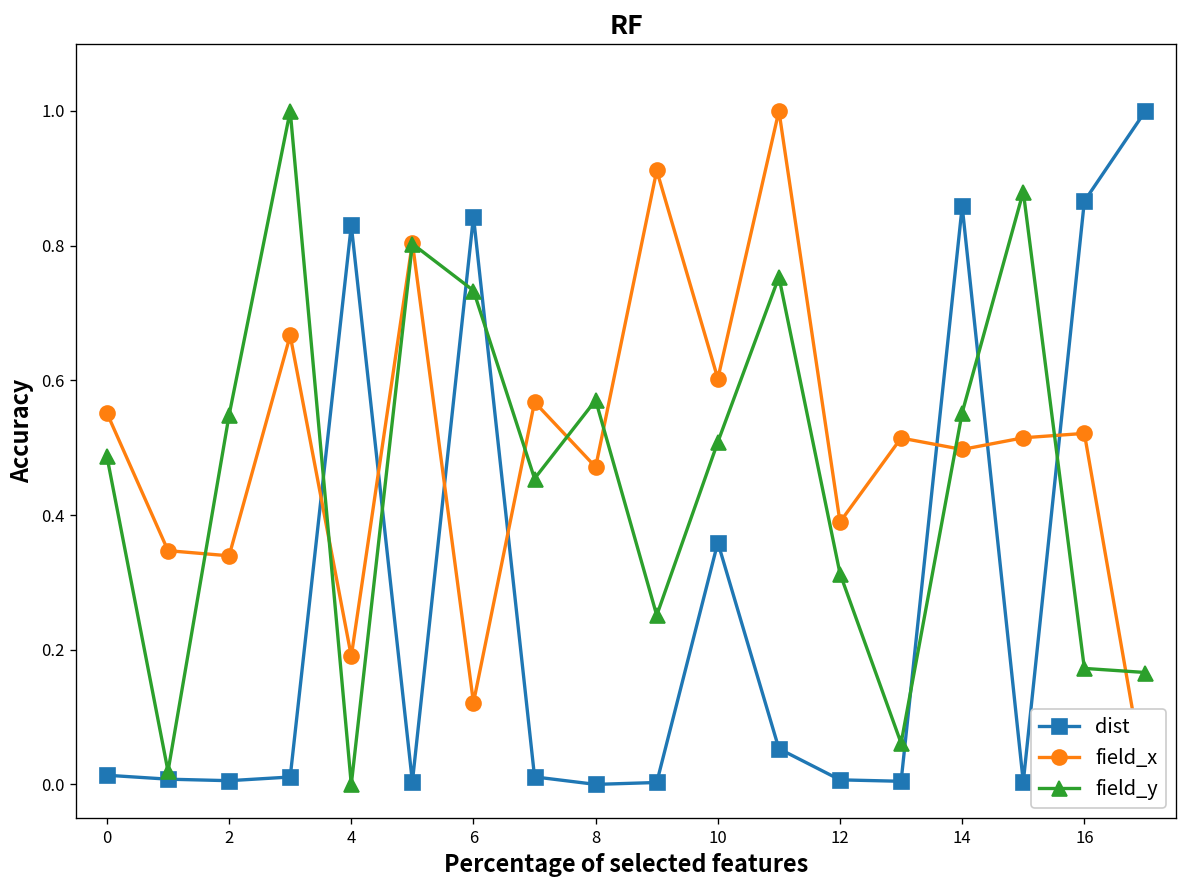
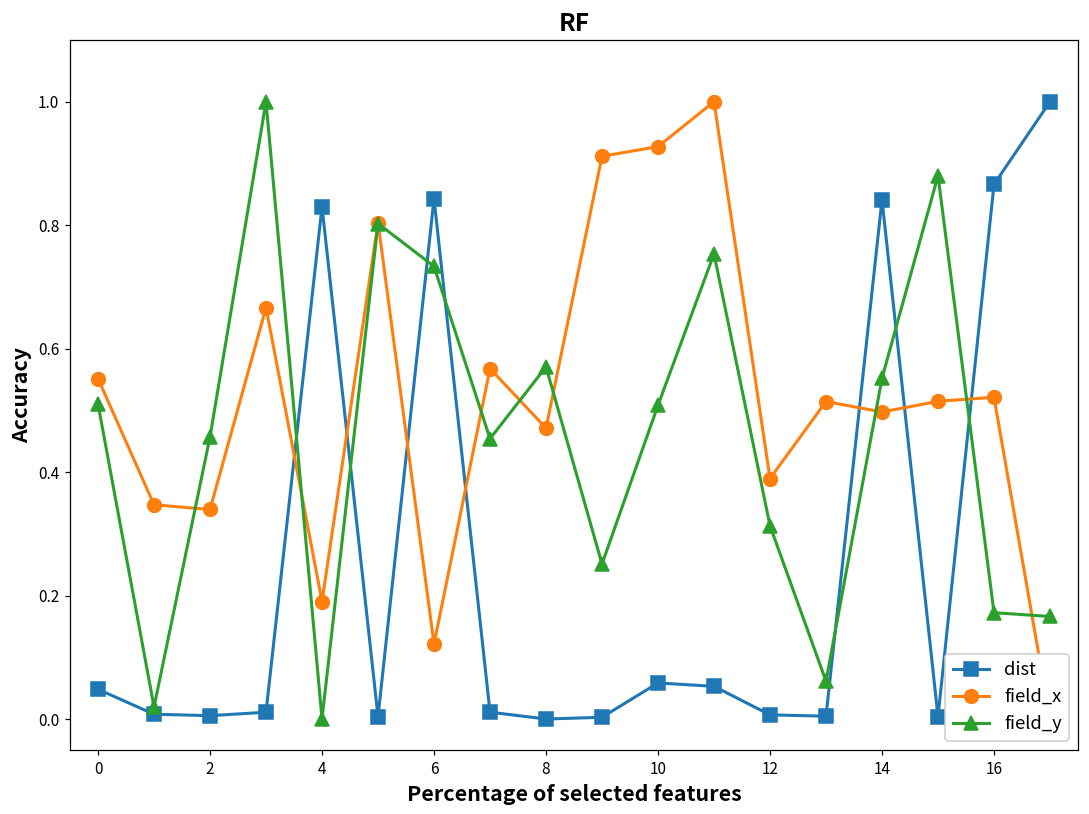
dist, 0: 0.01 -> 0.05
field_y, 0: 0.49 -> 0.51
field_y, 2: 0.55 -> 0.46
dist, 10: 0.36 -> 0.06
field_x, 10: 0.60 -> 0.93
dist, 14: 0.86 -> 0.84
